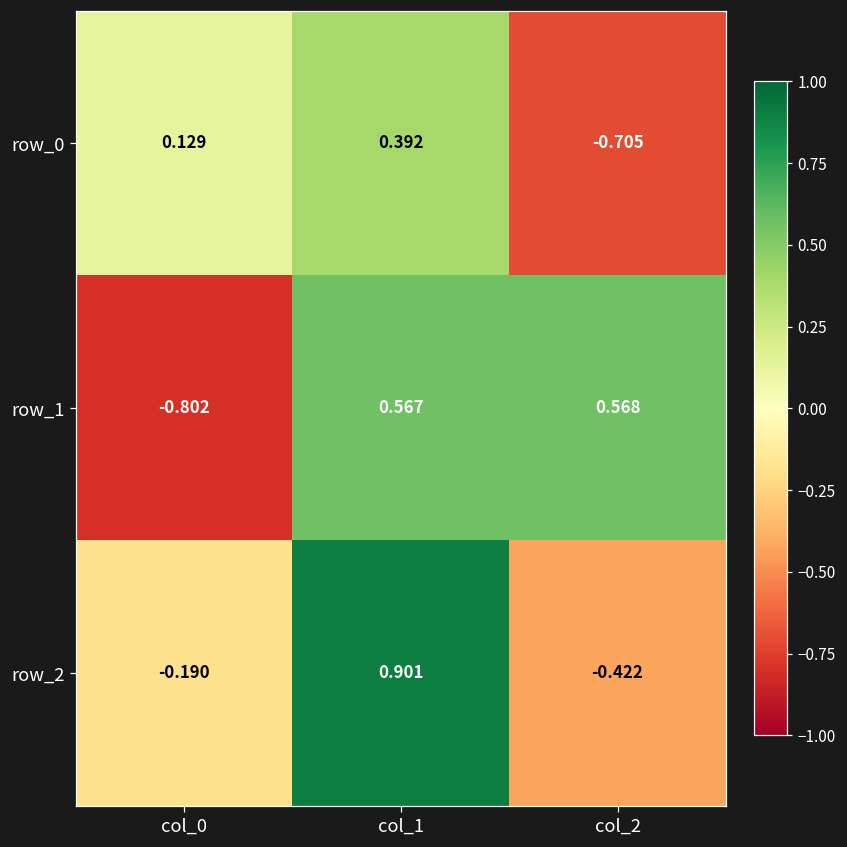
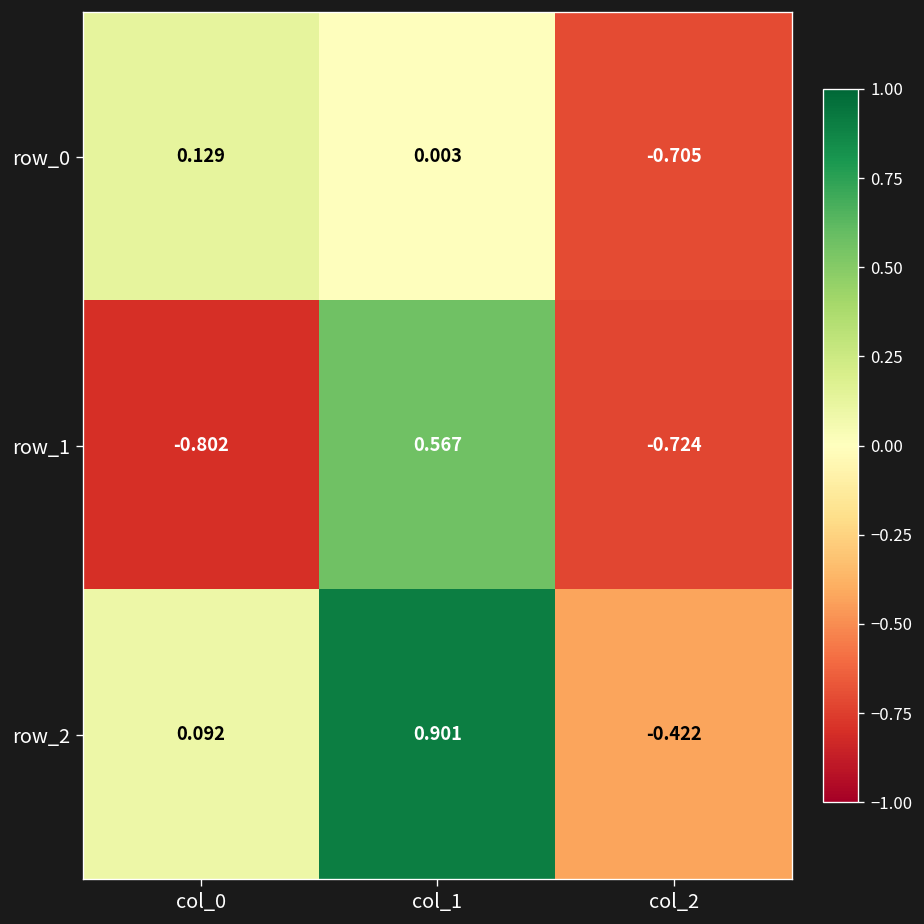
row_0, col_1: 0.392 -> 0.003
row_1, col_2: 0.568 -> -0.724
row_2, col_0: -0.190 -> 0.092
